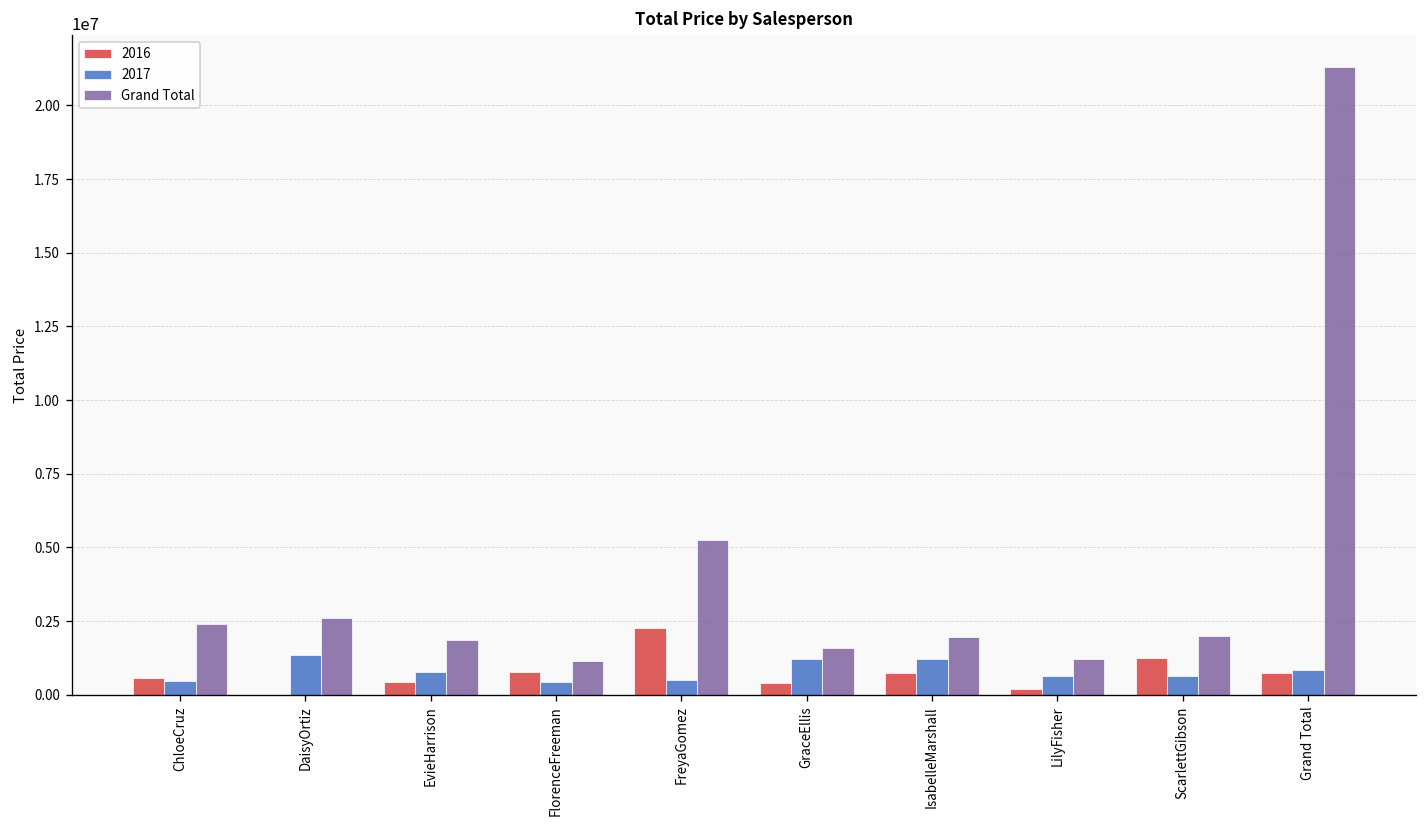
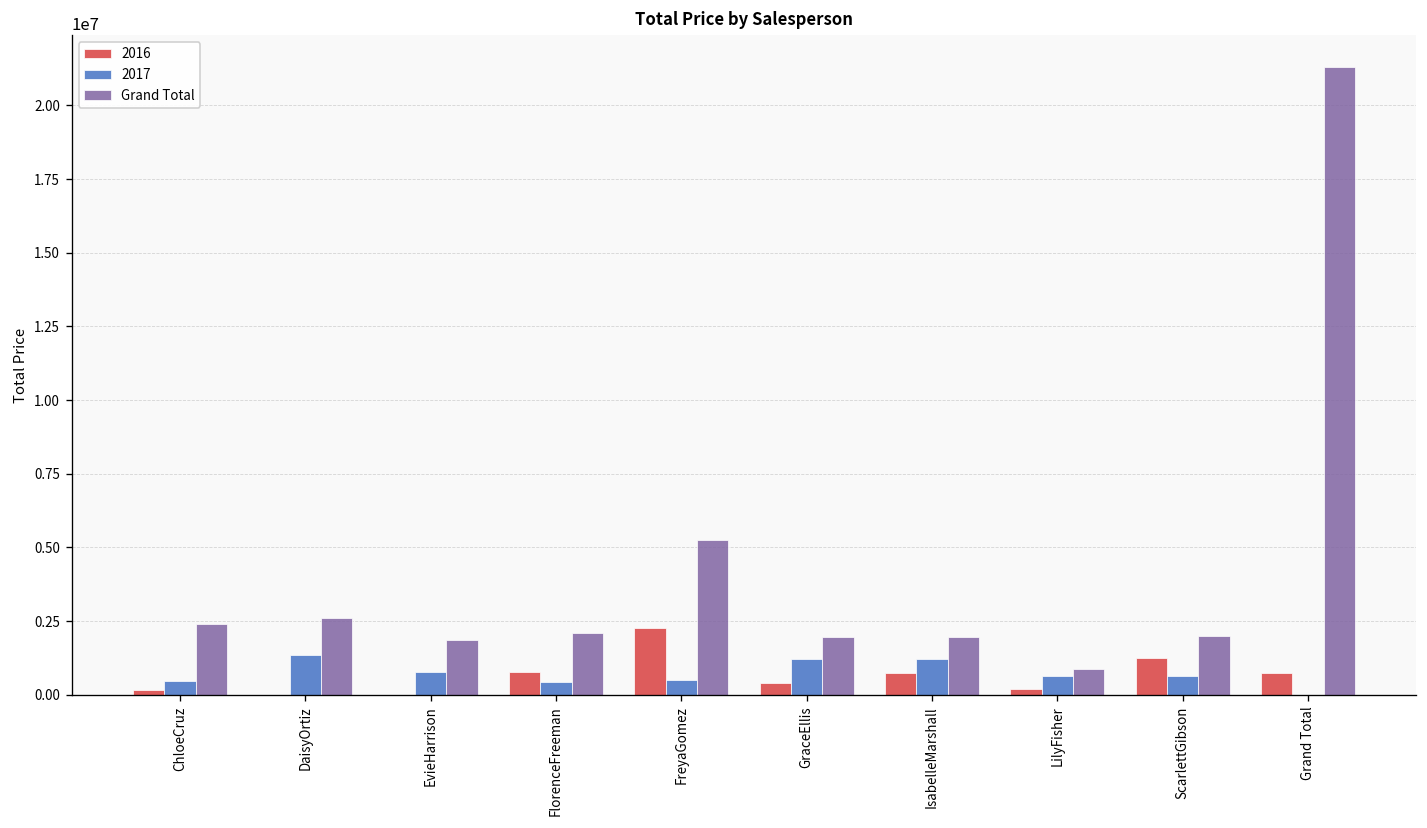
2016, ChloeCruz: 600000 -> 200000
2016, EvieHarrison: 400000 -> 0
Grand Total, FlorenceFreeman: 1100000 -> 2100000
Grand Total, GraceEllis: 1600000 -> 1900000
Grand Total, LilyFisher: 1200000 -> 900000
2017, Grand Total: 800000 -> 0
